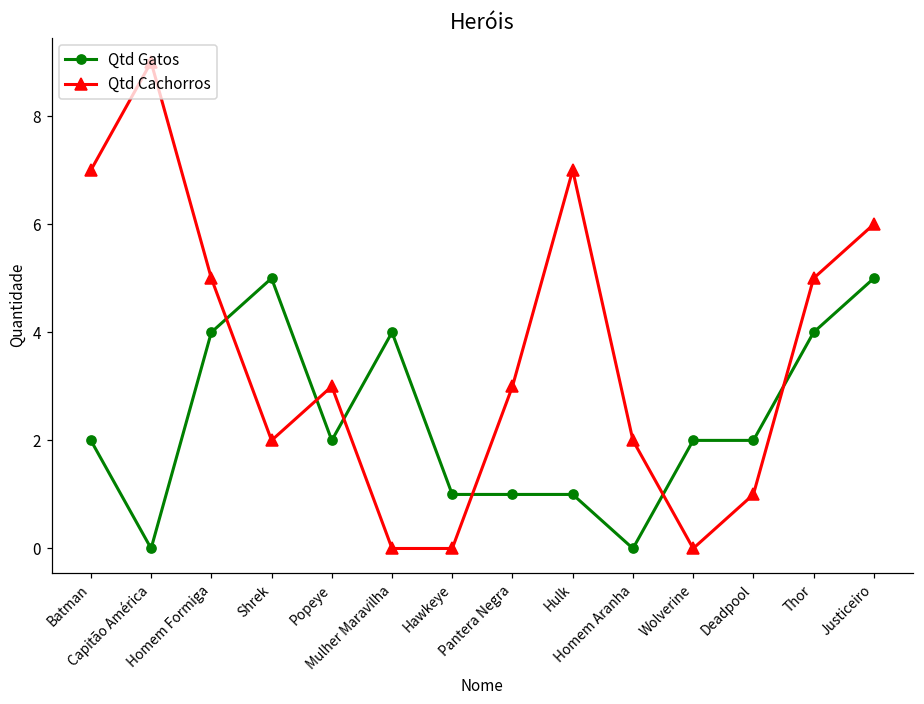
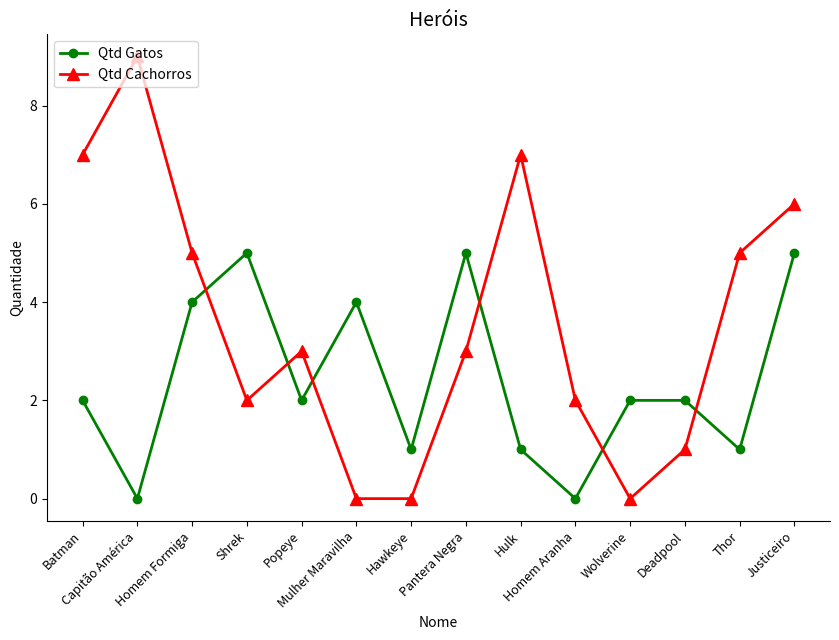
Qtd Gatos, Pantera Negra: 1 -> 5
Qtd Gatos, Thor: 4 -> 1
